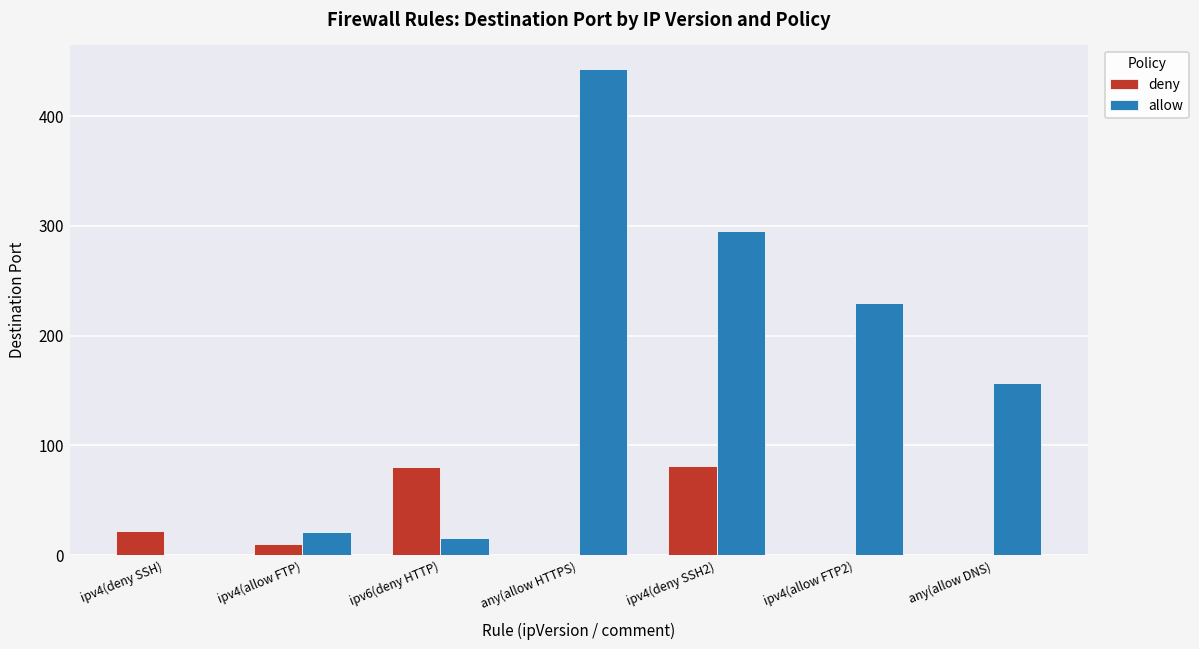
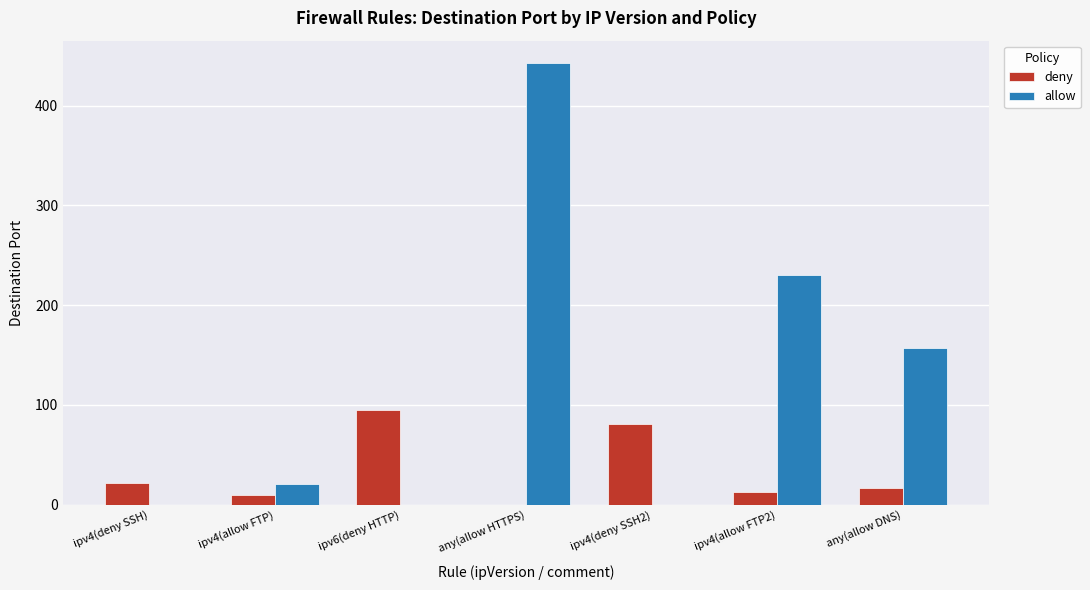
deny, ipv6(deny HTTP): 80 -> 100
allow, ipv6(deny HTTP): 20 -> 0
allow, ipv4(deny SSH2): 300 -> 0
deny, ipv4(allow FTP2): 0 -> 10
deny, any(allow DNS): 0 -> 20
